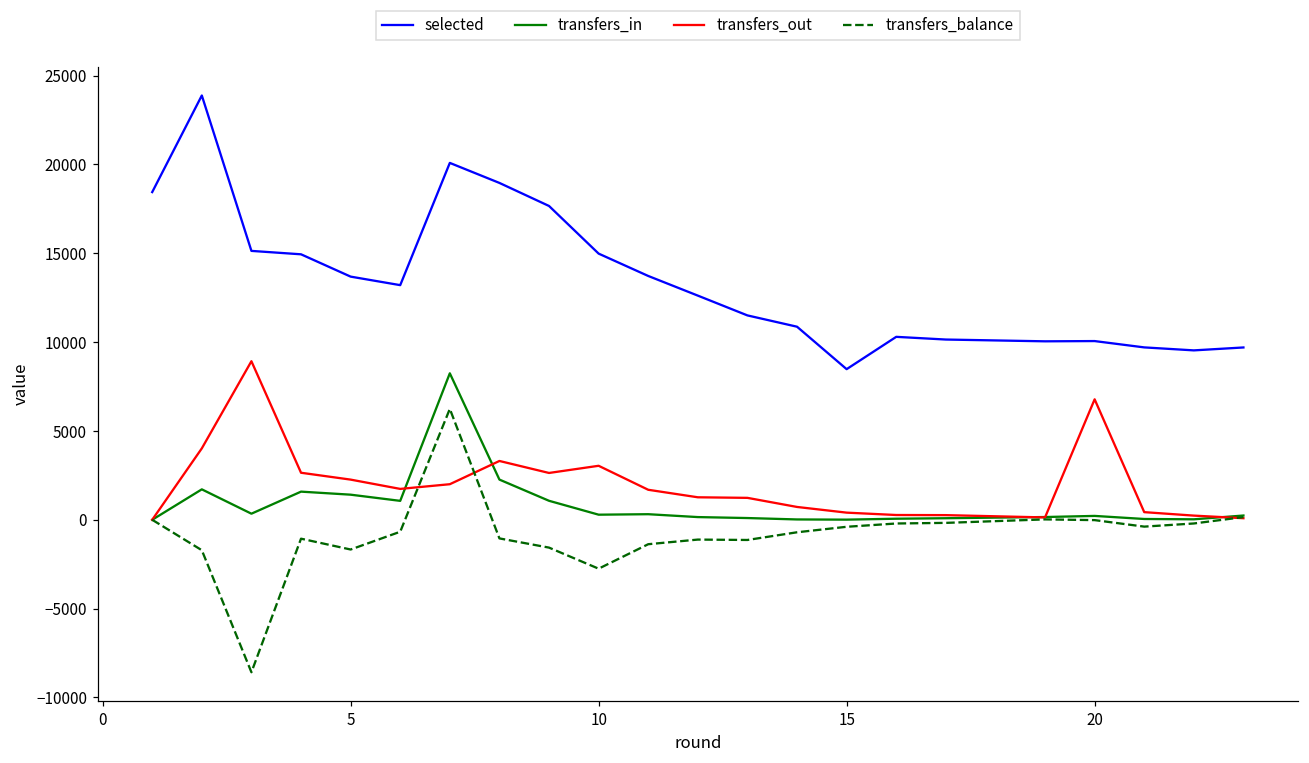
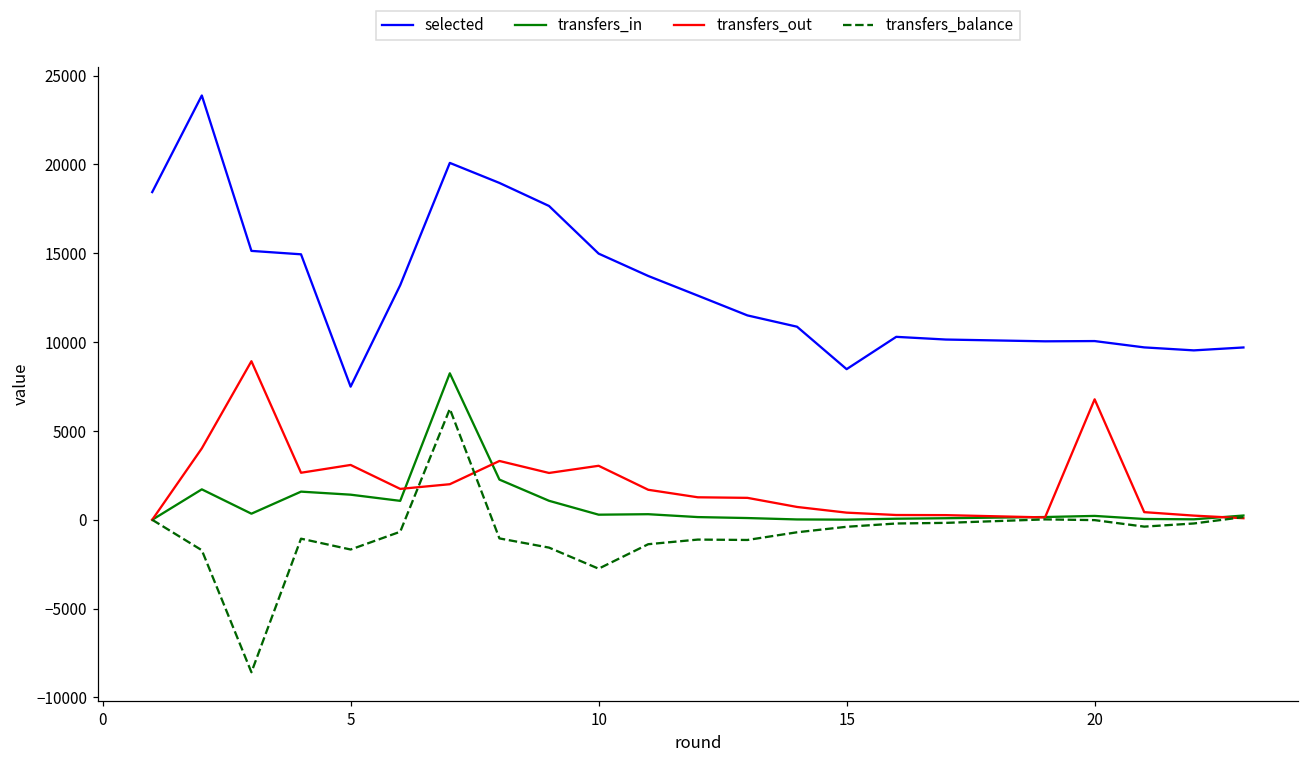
selected, 5: 13700 -> 7500
transfers_out, 5: 2300 -> 3100
